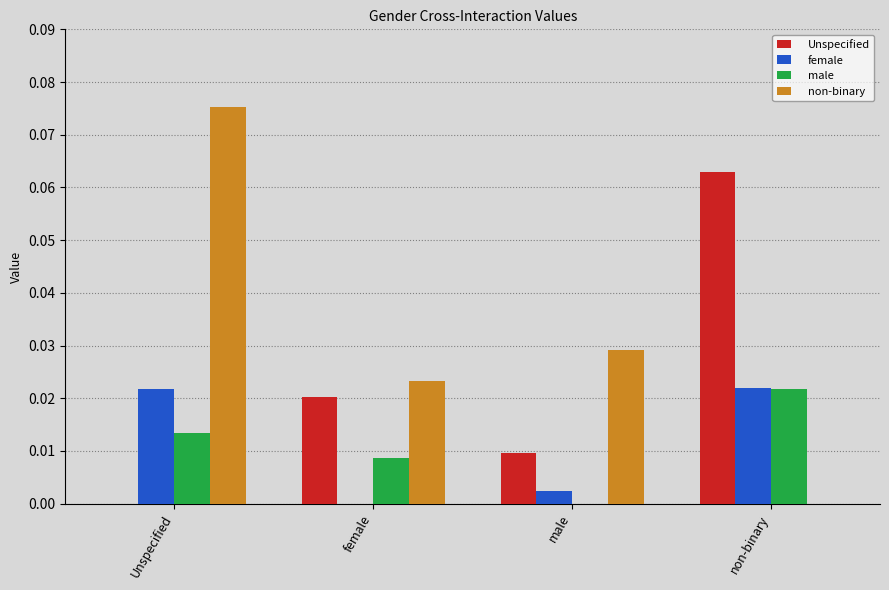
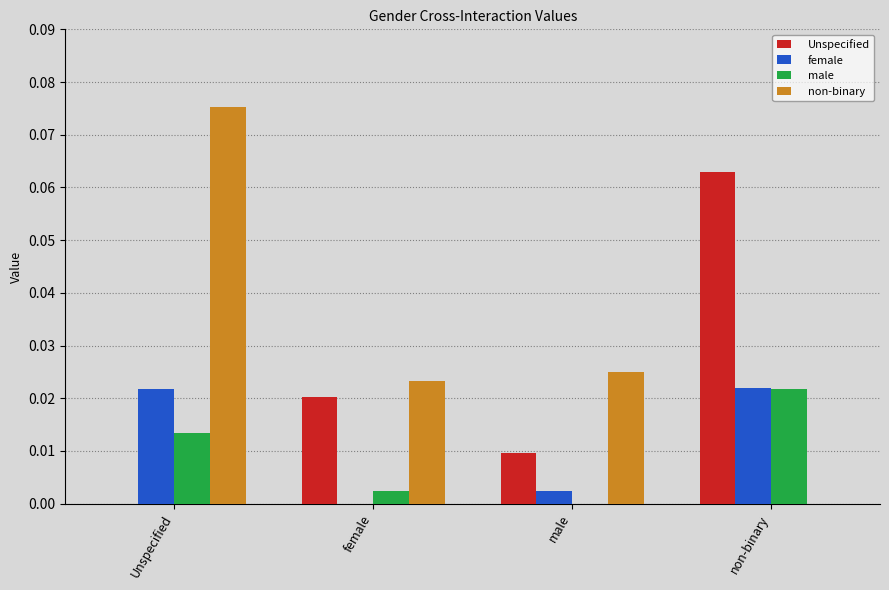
male, female: 0.009 -> 0.002
non-binary, male: 0.029 -> 0.025
